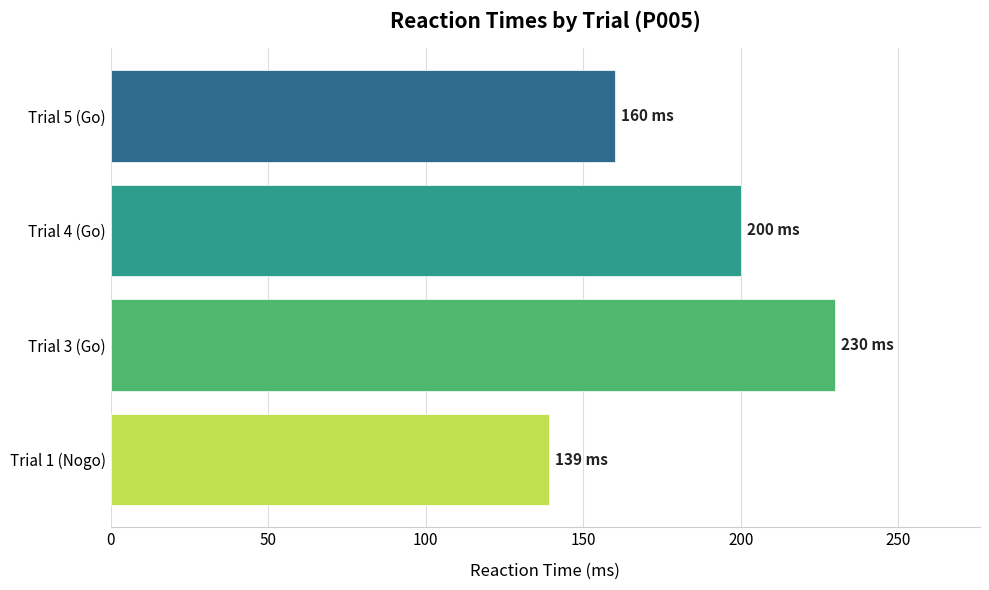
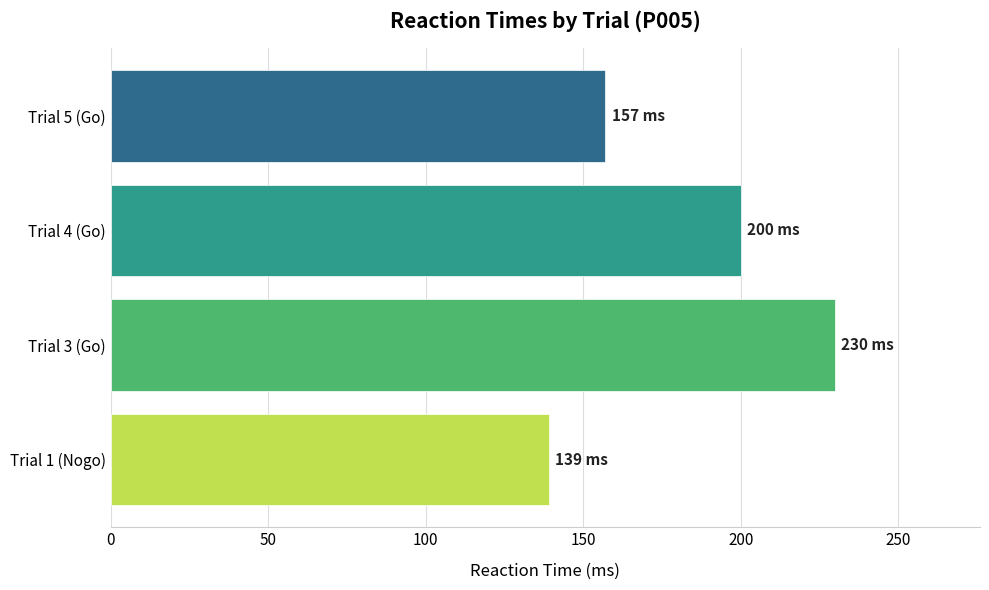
Trial 5 (Go): 160 -> 157
